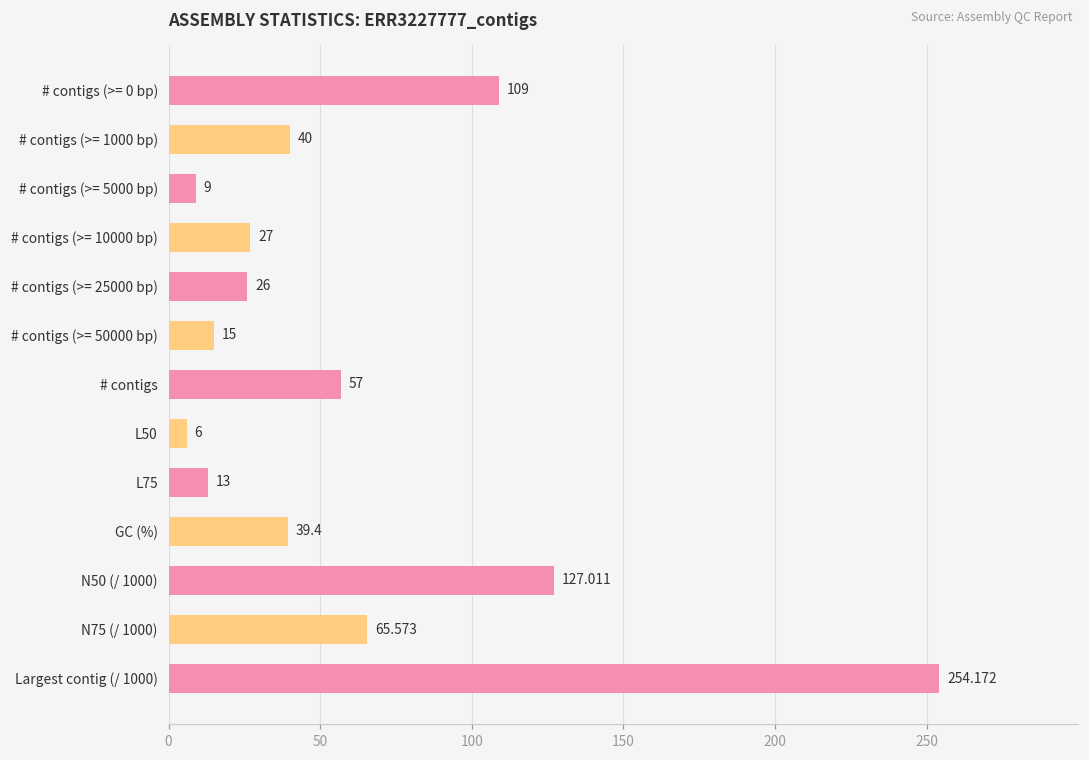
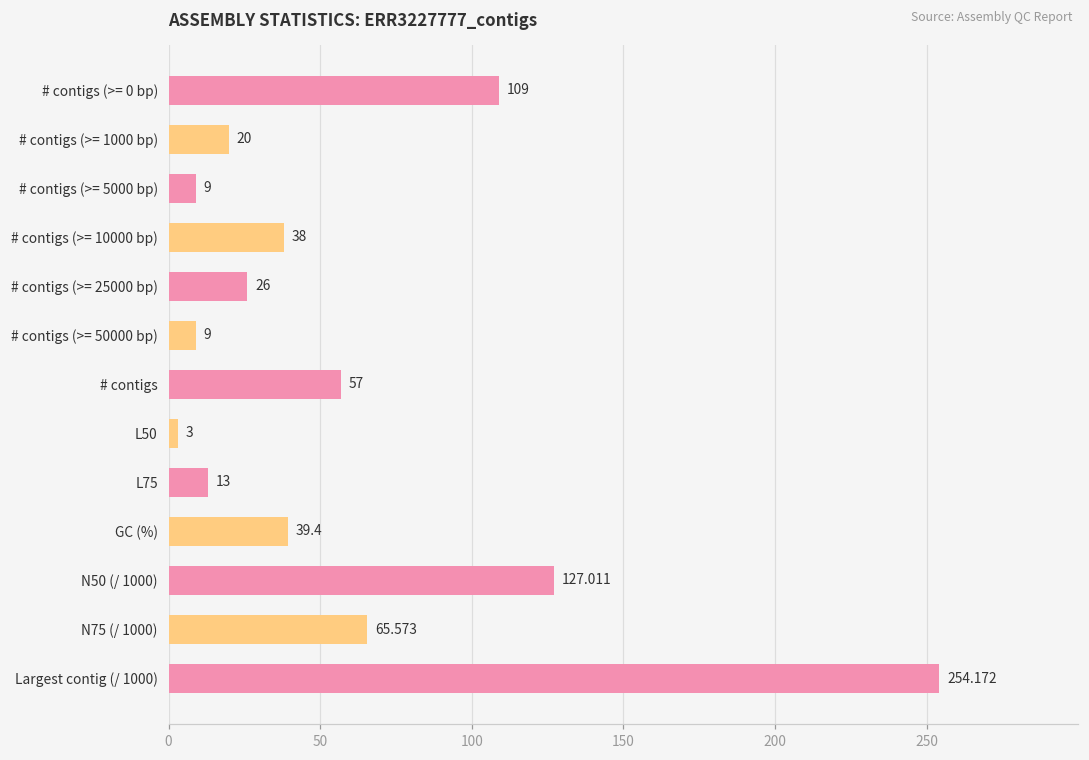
# contigs (>= 1000 bp): 40 -> 20
# contigs (>= 10000 bp): 27 -> 38
# contigs (>= 50000 bp): 15 -> 9
L50: 6 -> 3
